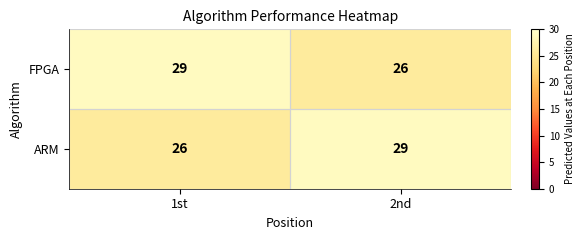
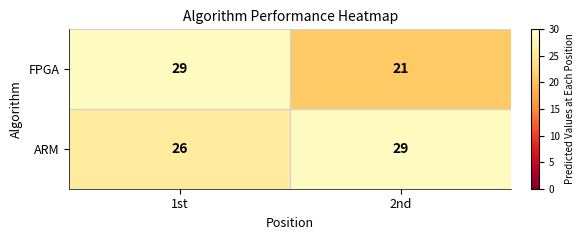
FPGA, 2nd: 26 -> 21
